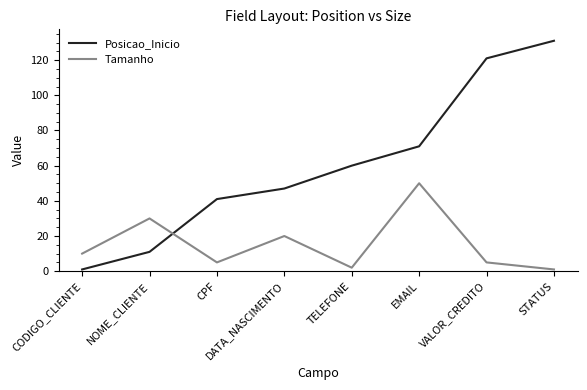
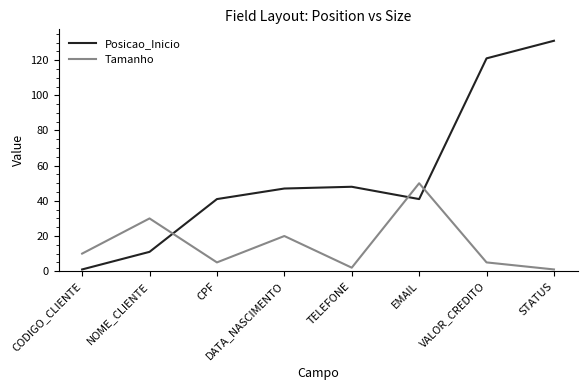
Posicao_Inicio, TELEFONE: 60 -> 48
Posicao_Inicio, EMAIL: 71 -> 41
